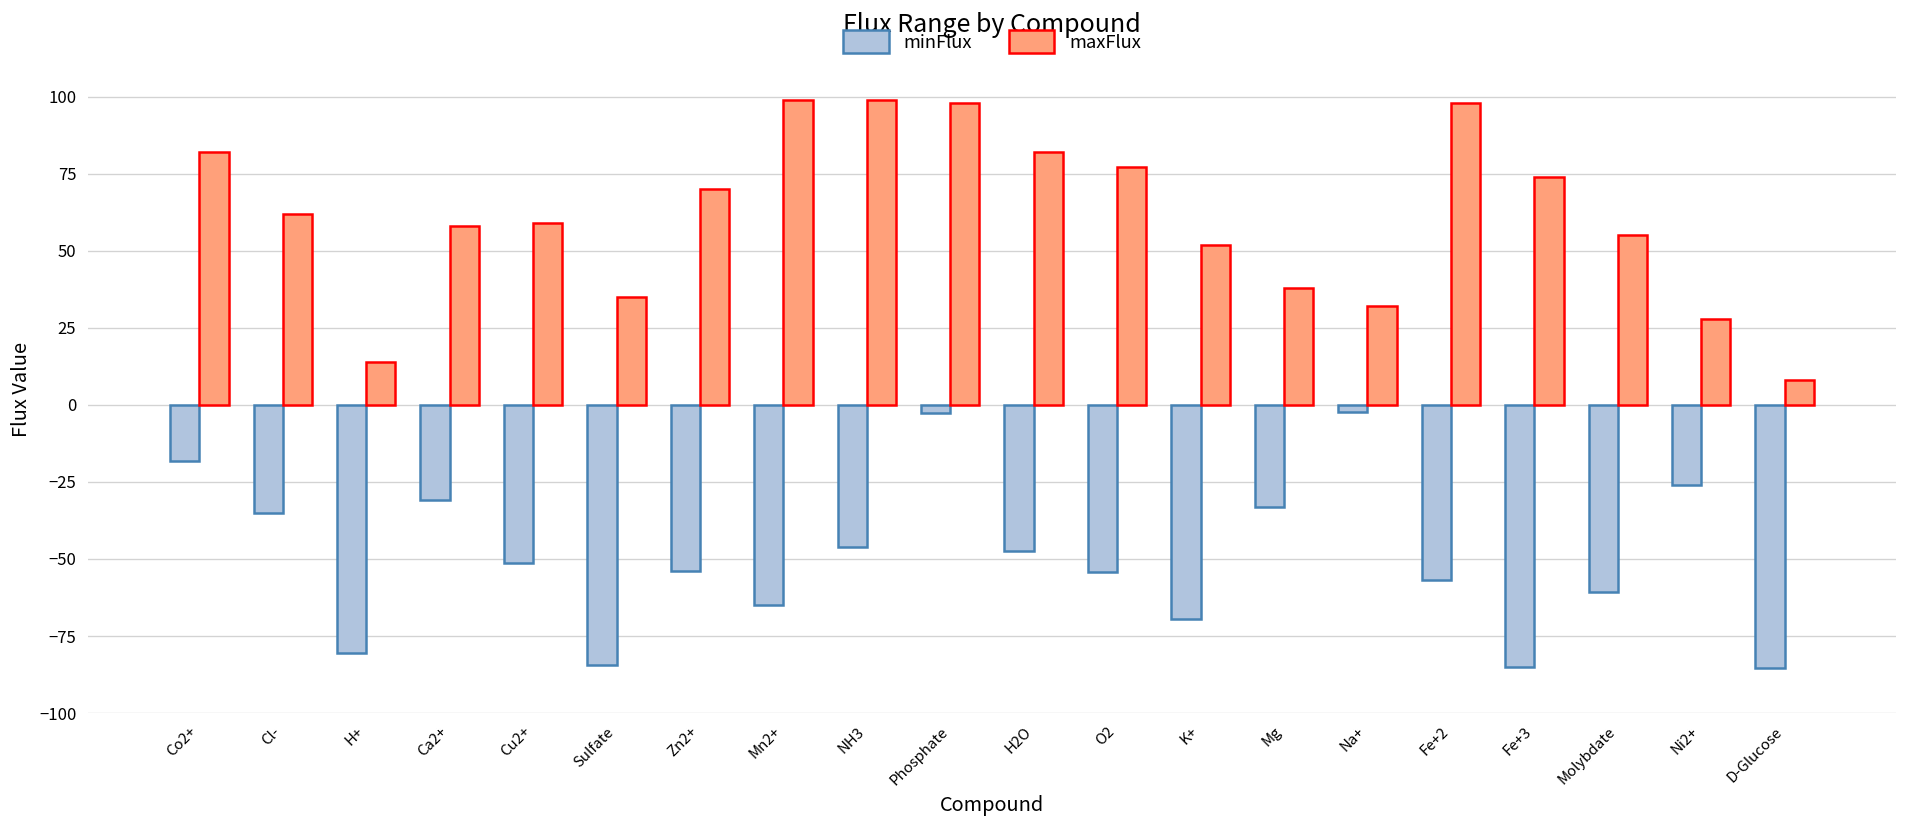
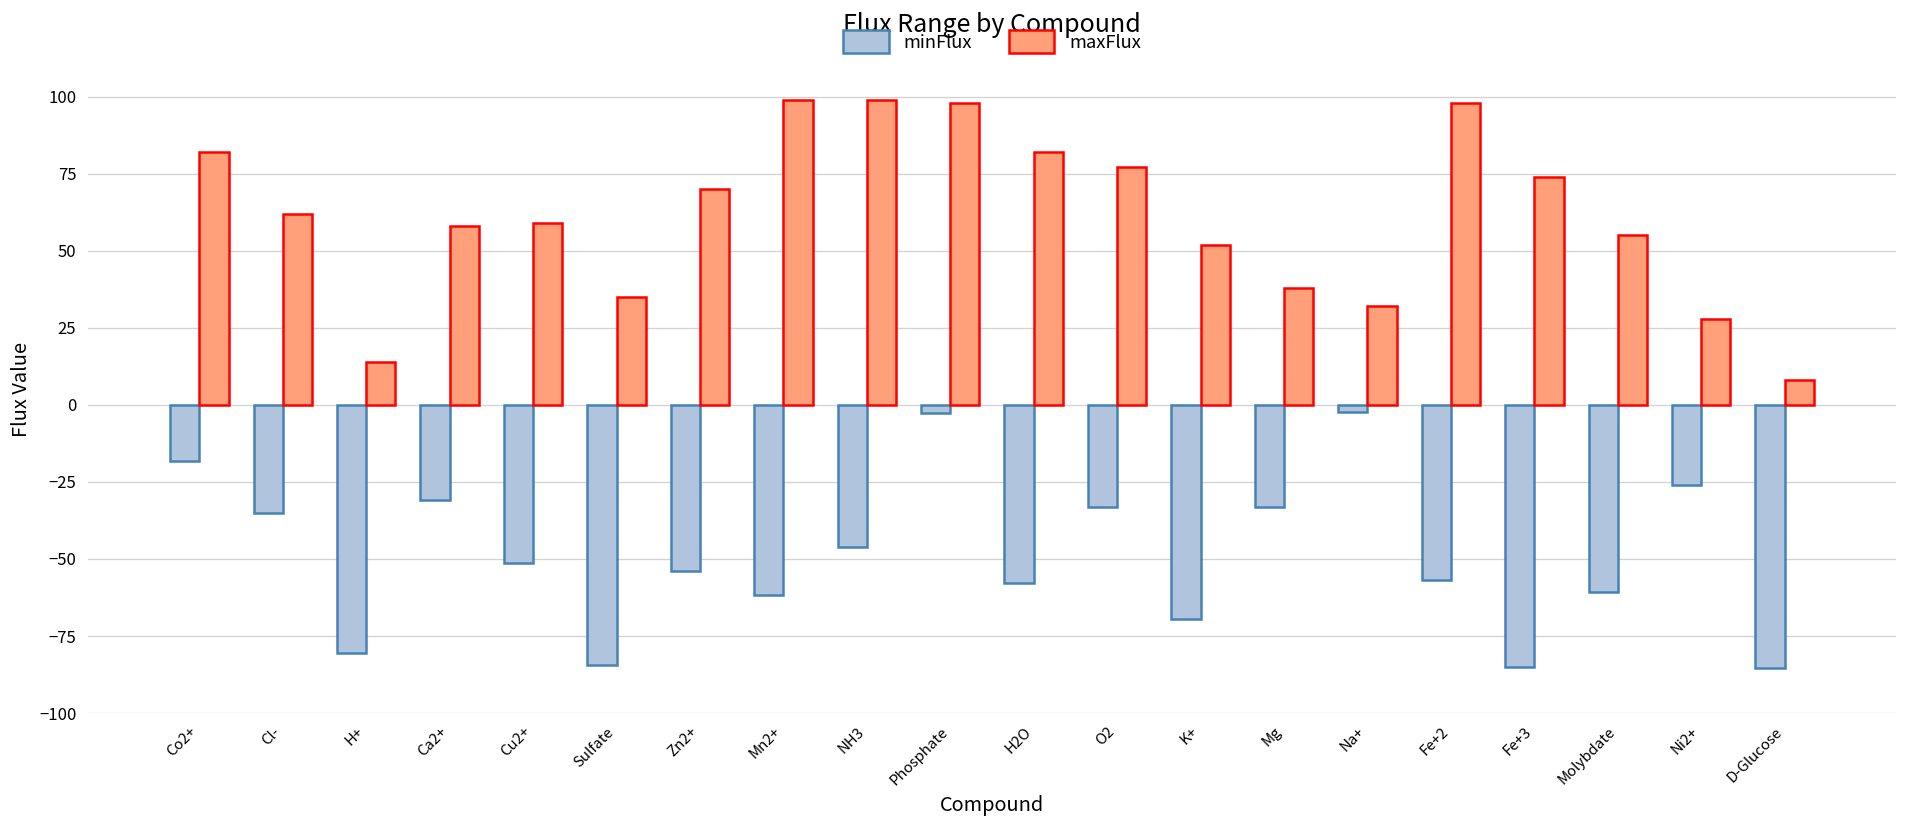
minFlux, Mn2+: -65 -> -62
minFlux, H2O: -47 -> -58
minFlux, O2: -54 -> -33
